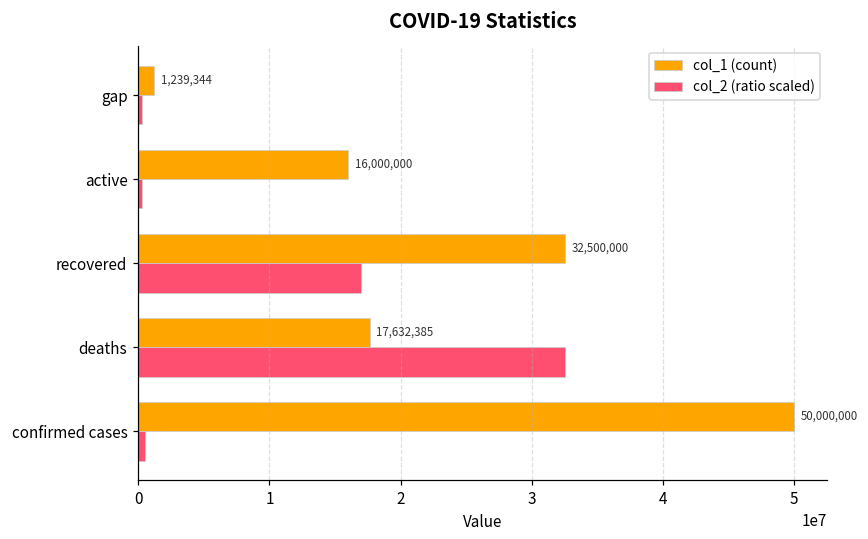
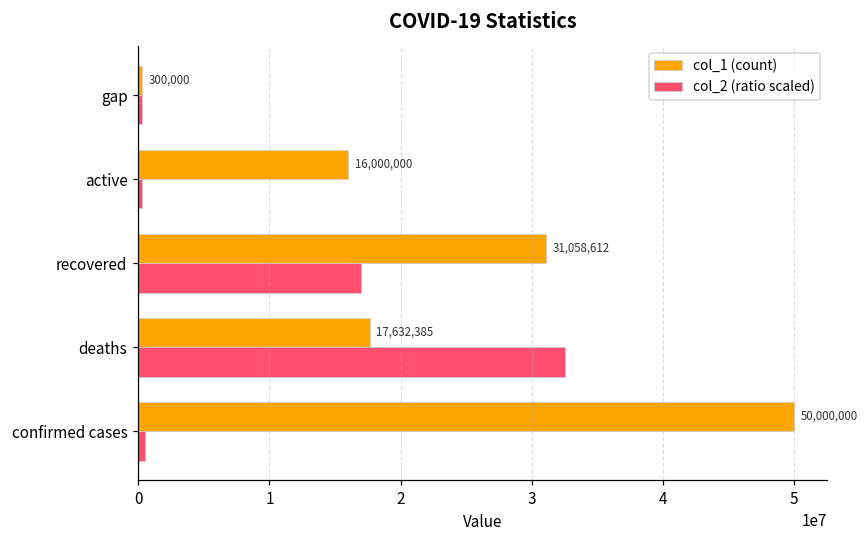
col_1 (count), gap: 1,239,344 -> 300,000
col_1 (count), recovered: 32,500,000 -> 31,058,612
